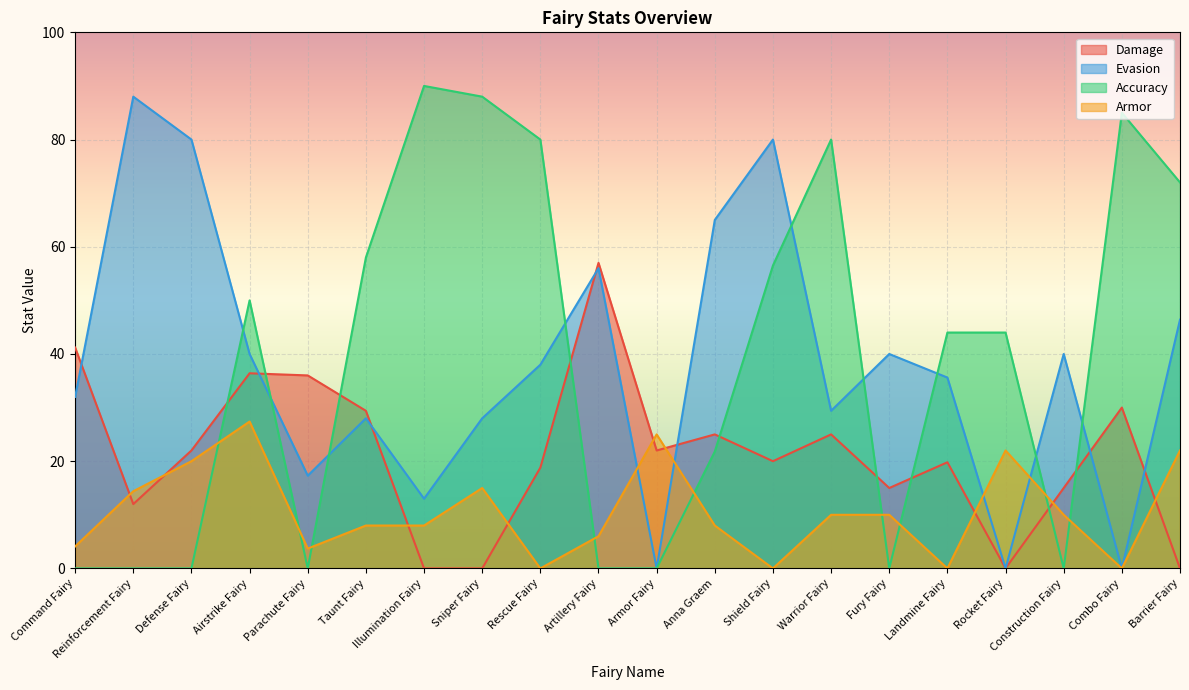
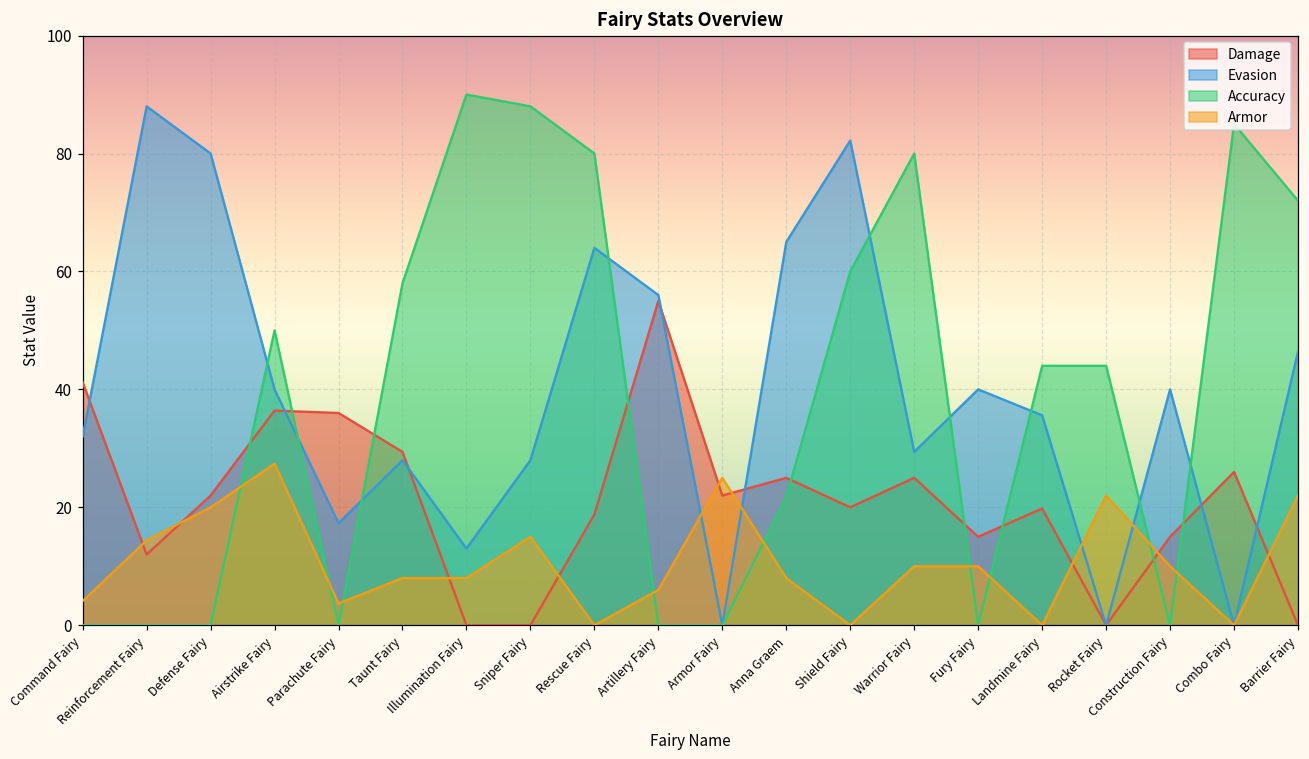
Evasion, Rescue Fairy: 38 -> 64
Damage, Artillery Fairy: 57 -> 55
Evasion, Shield Fairy: 80 -> 82
Accuracy, Shield Fairy: 57 -> 60
Damage, Combo Fairy: 30 -> 26
